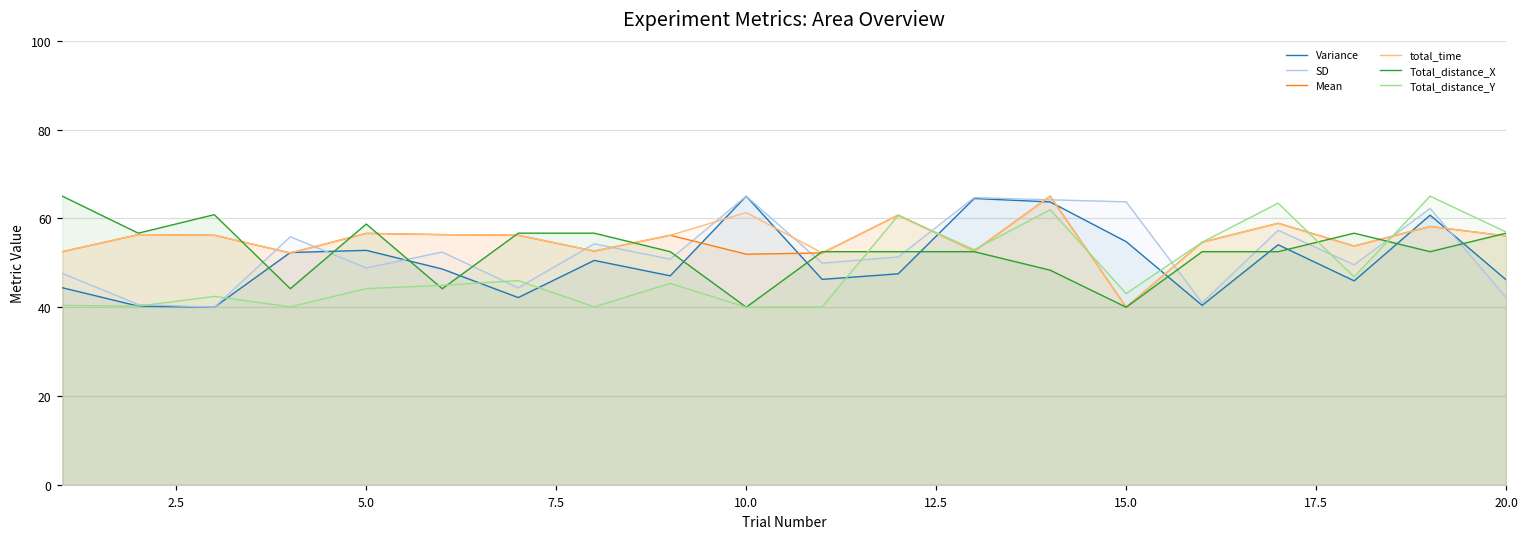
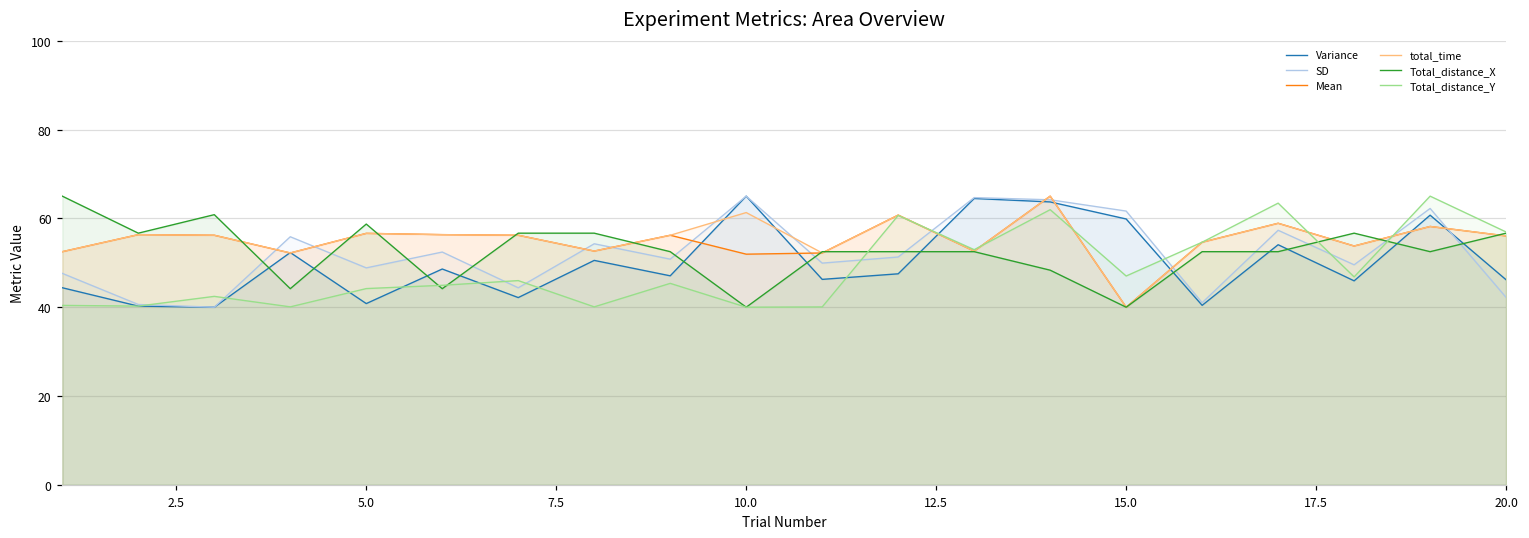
Variance, 5.0: 53 -> 41
Variance, 15.0: 55 -> 60
SD, 15.0: 64 -> 62
Total_distance_Y, 15.0: 43 -> 47
